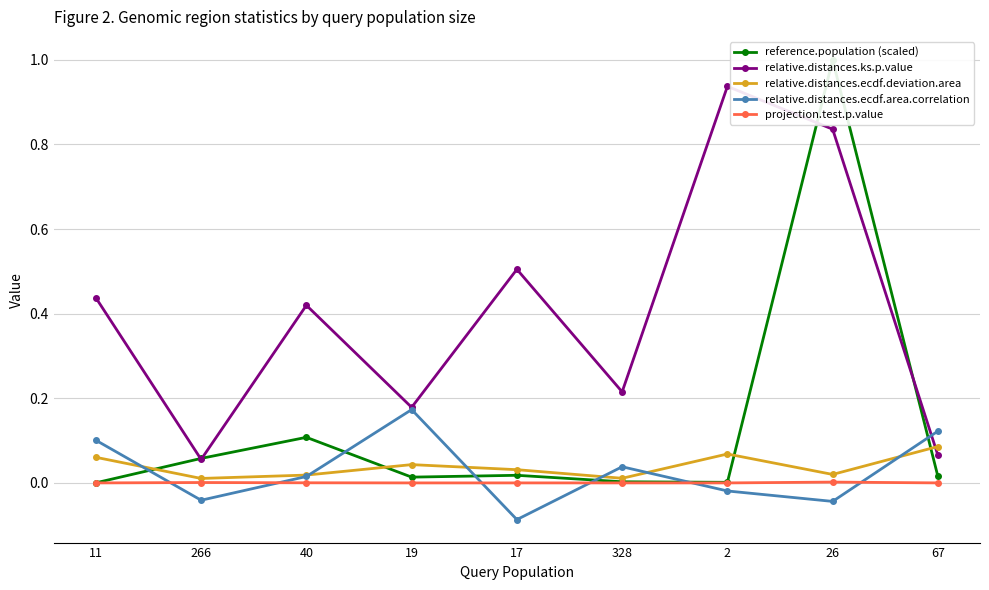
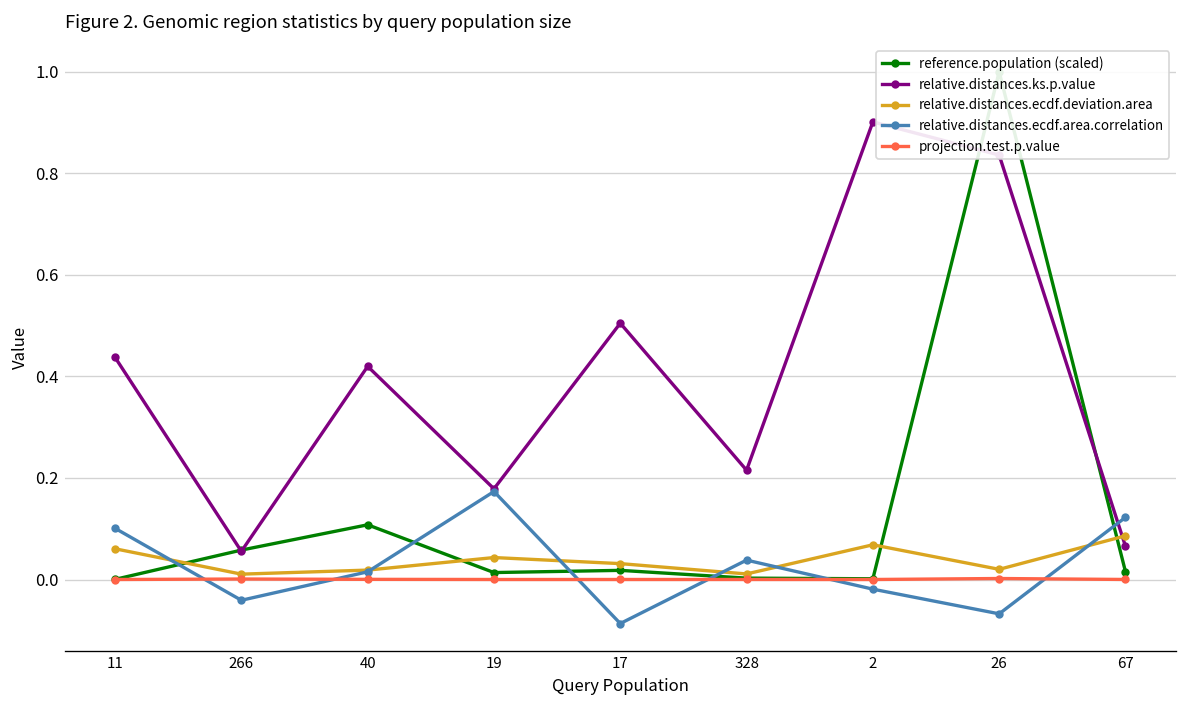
relative.distances.ks.p.value, 2: 0.94 -> 0.90
relative.distances.ecdf.area.correlation, 26: -0.04 -> -0.07
